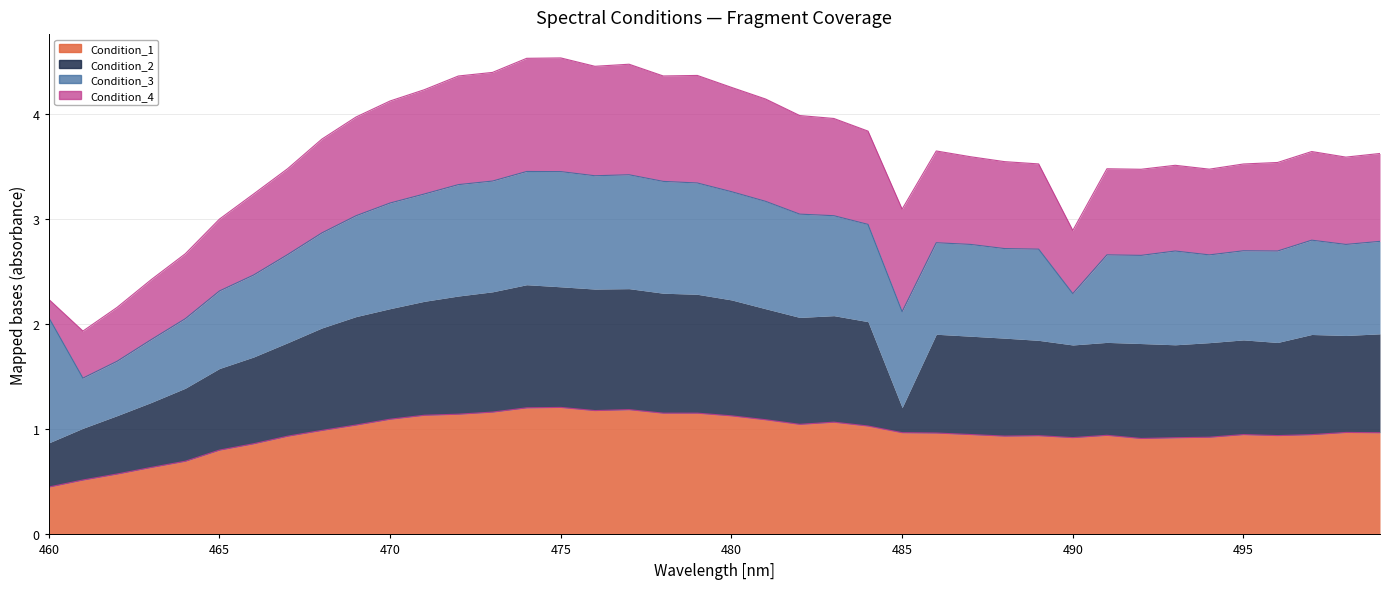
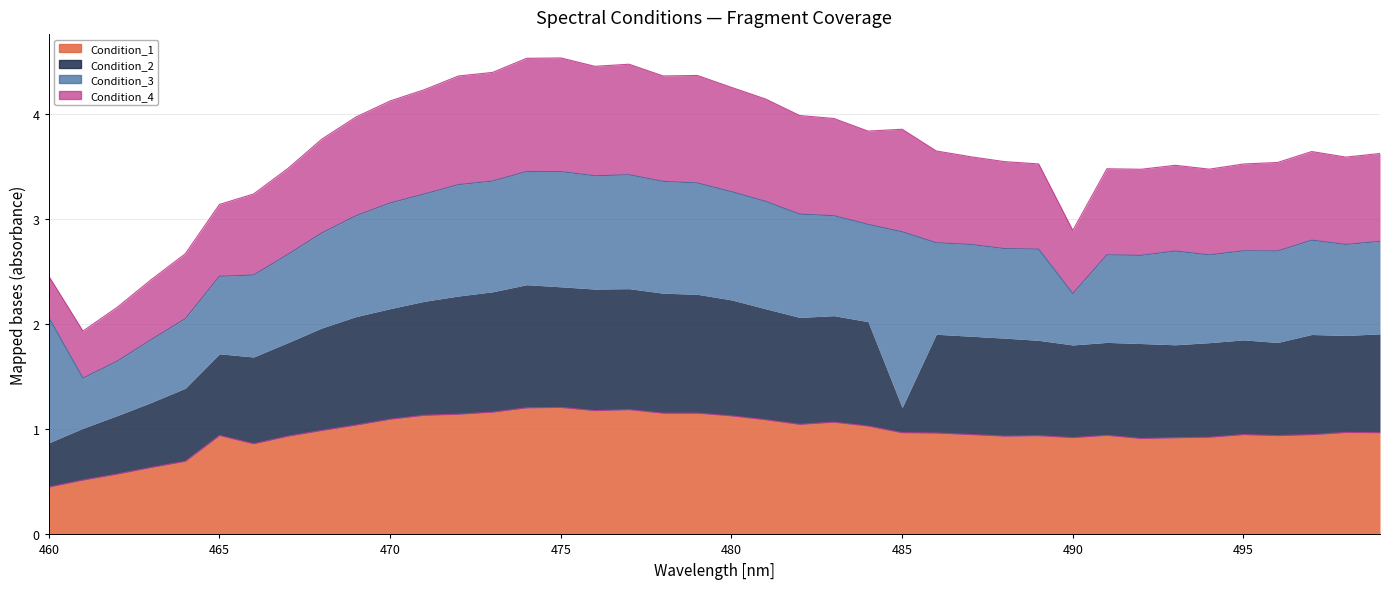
Condition_4, 460: 0.17 -> 0.39
Condition_1, 465: 0.80 -> 0.94
Condition_3, 485: 0.91 -> 1.67
